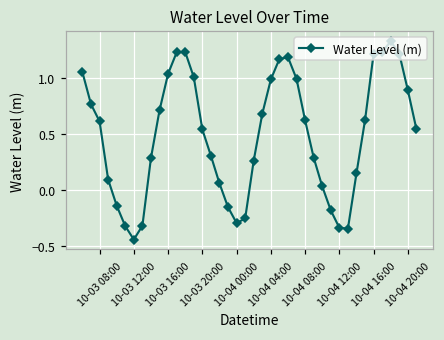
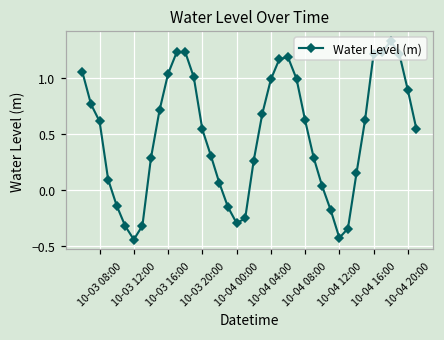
10-04 12:00: -0.34 -> -0.43
